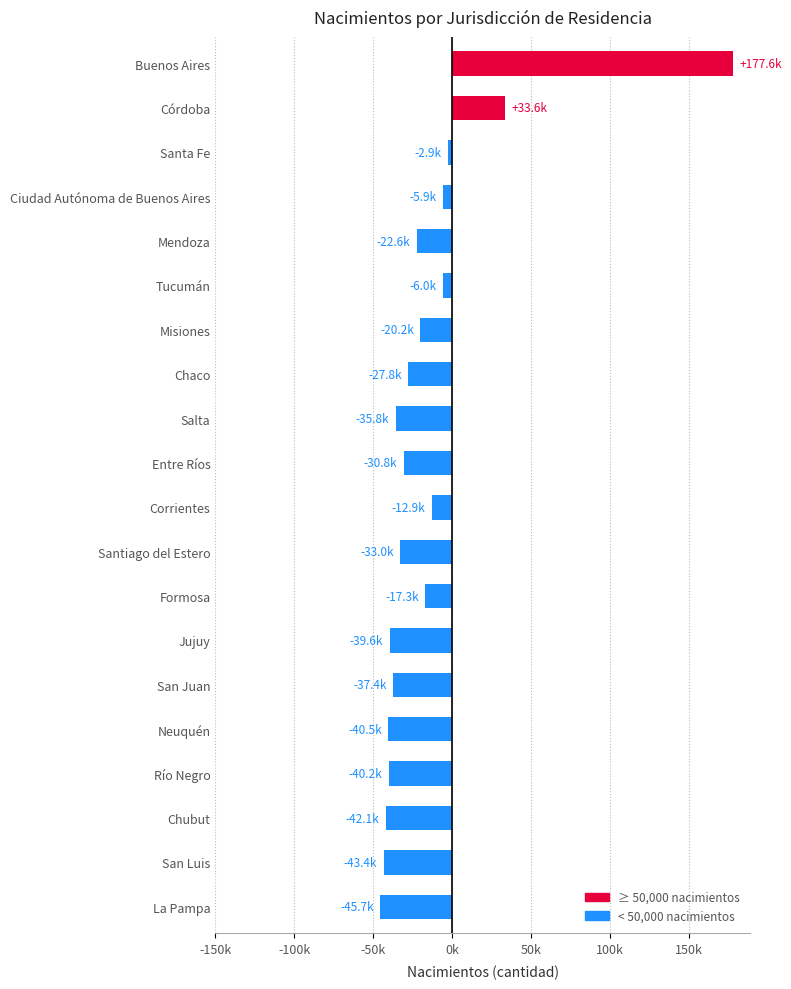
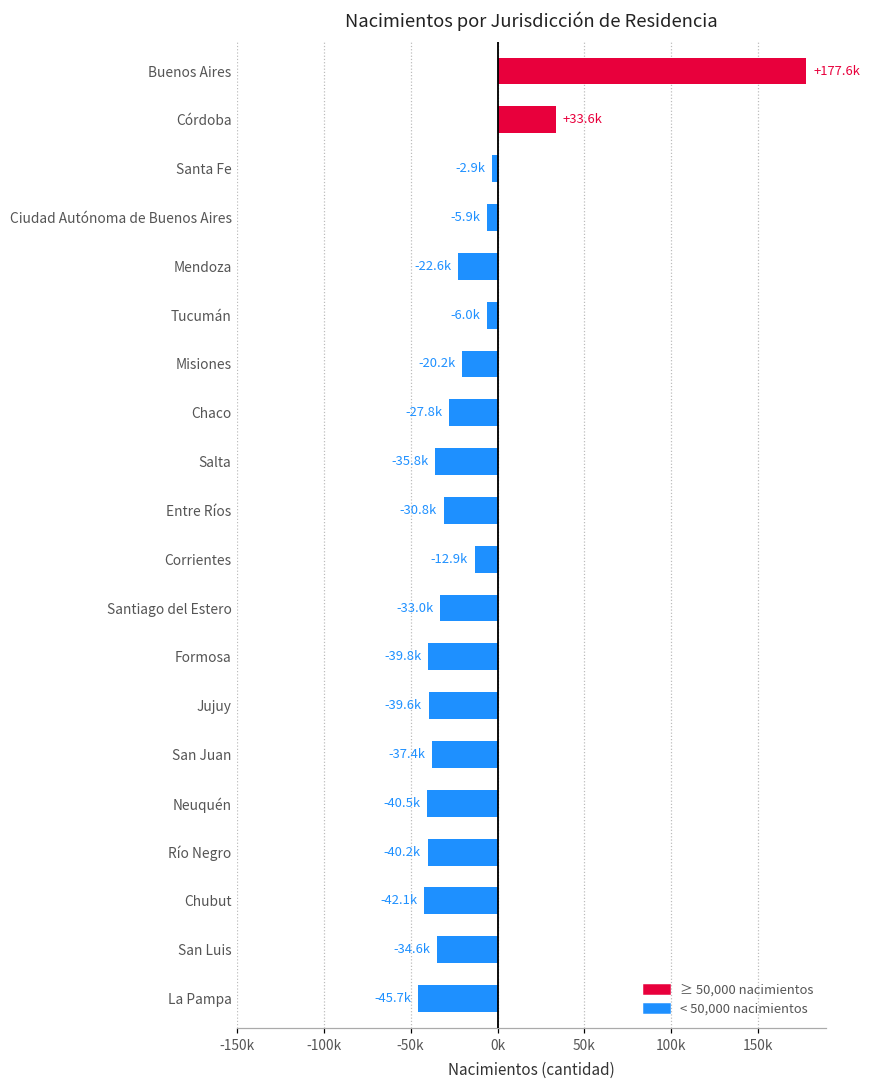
Formosa: -17.3k -> -39.8k
San Luis: -43.4k -> -34.6k
